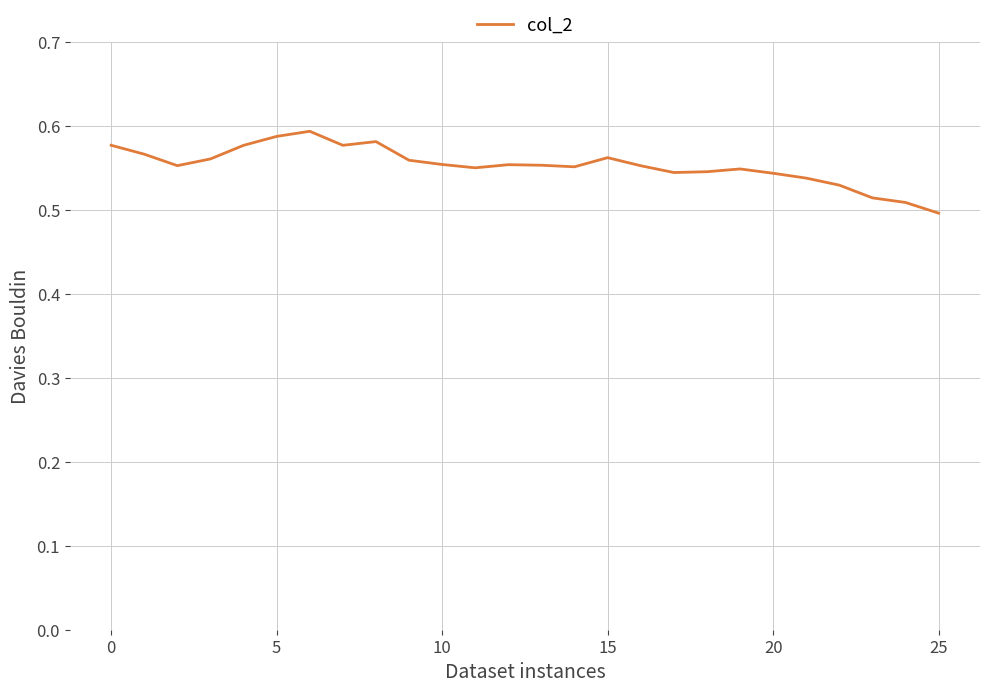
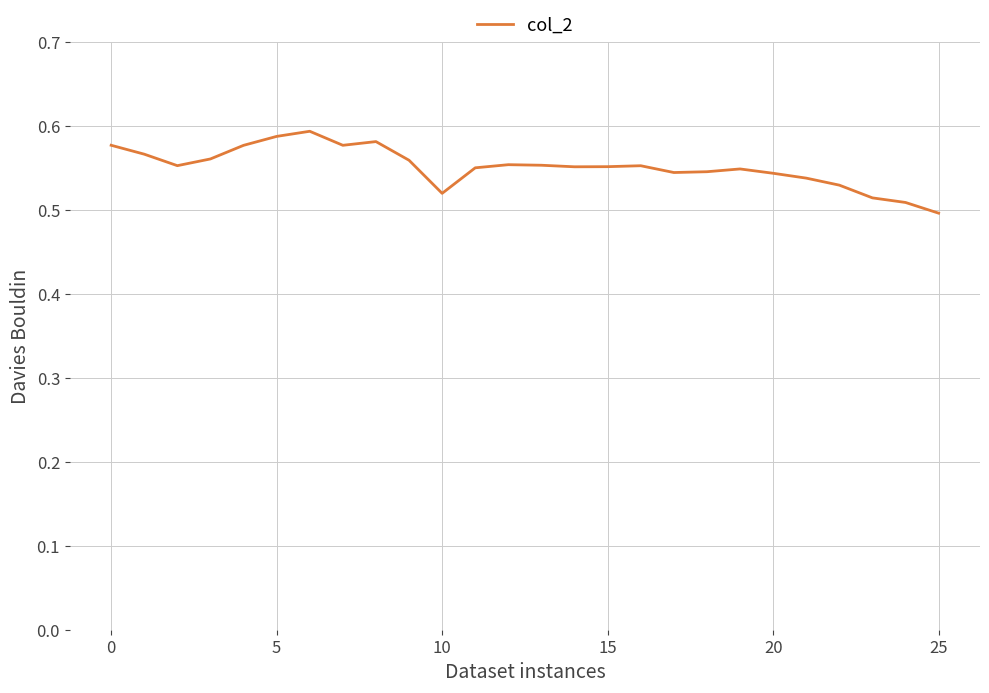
10: 0.55 -> 0.52
15: 0.56 -> 0.55
